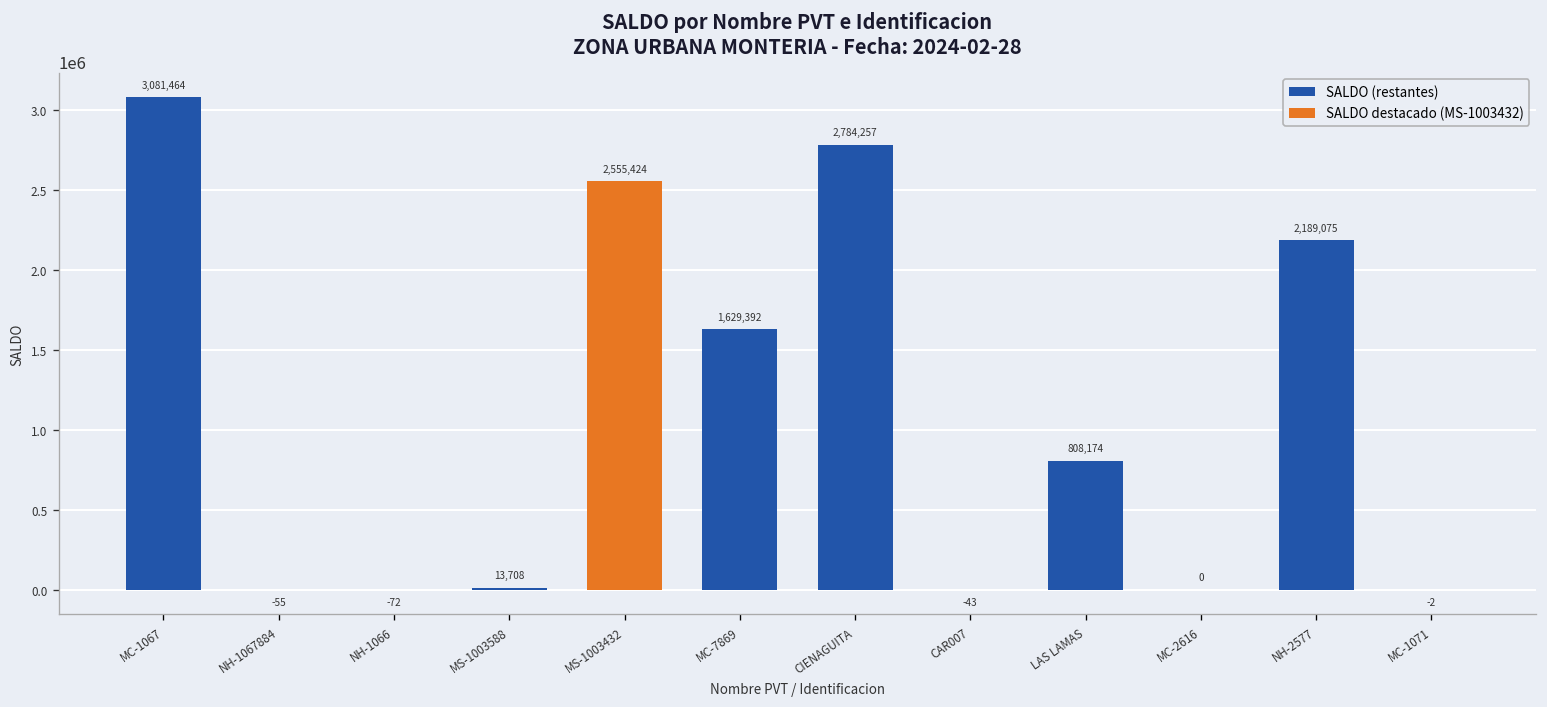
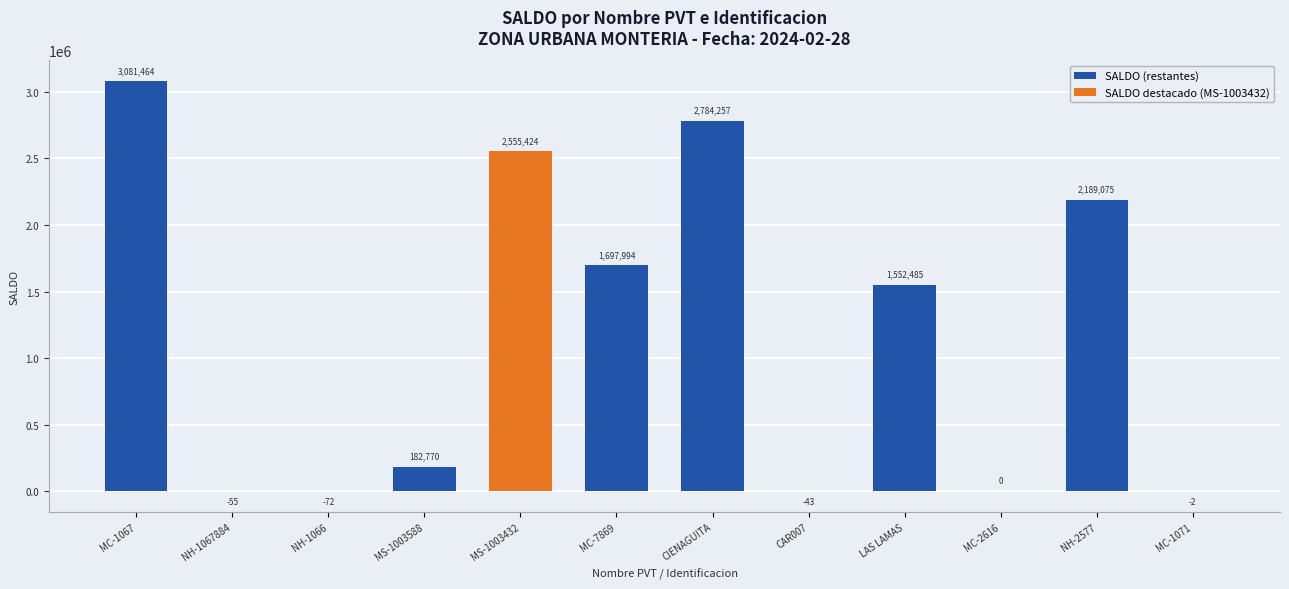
MS-1003588: 13,708 -> 182,770
MC-7869: 1,629,392 -> 1,697,994
LAS LAMAS: 808,174 -> 1,552,485
